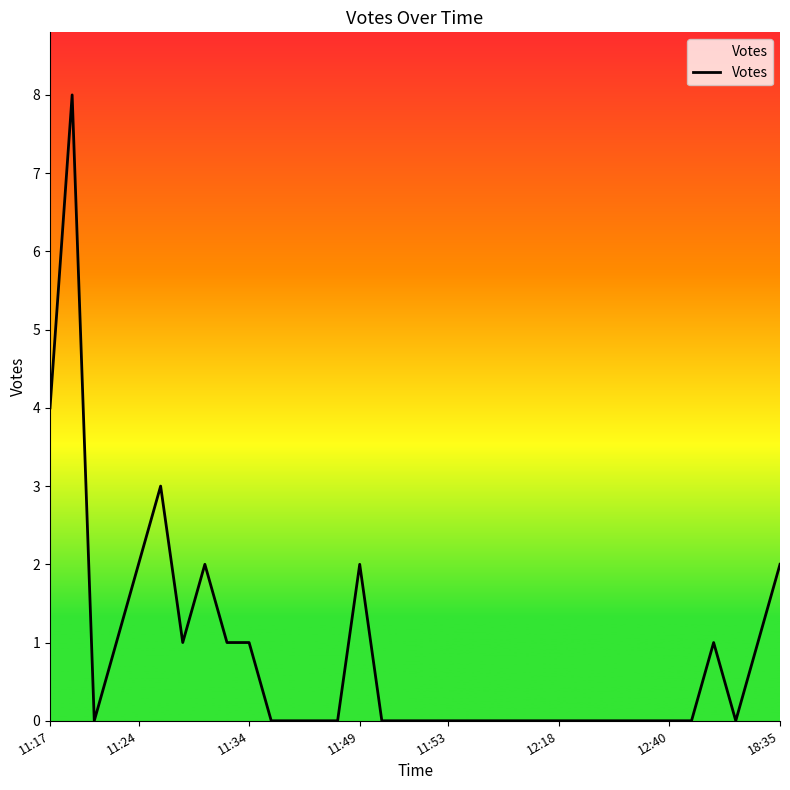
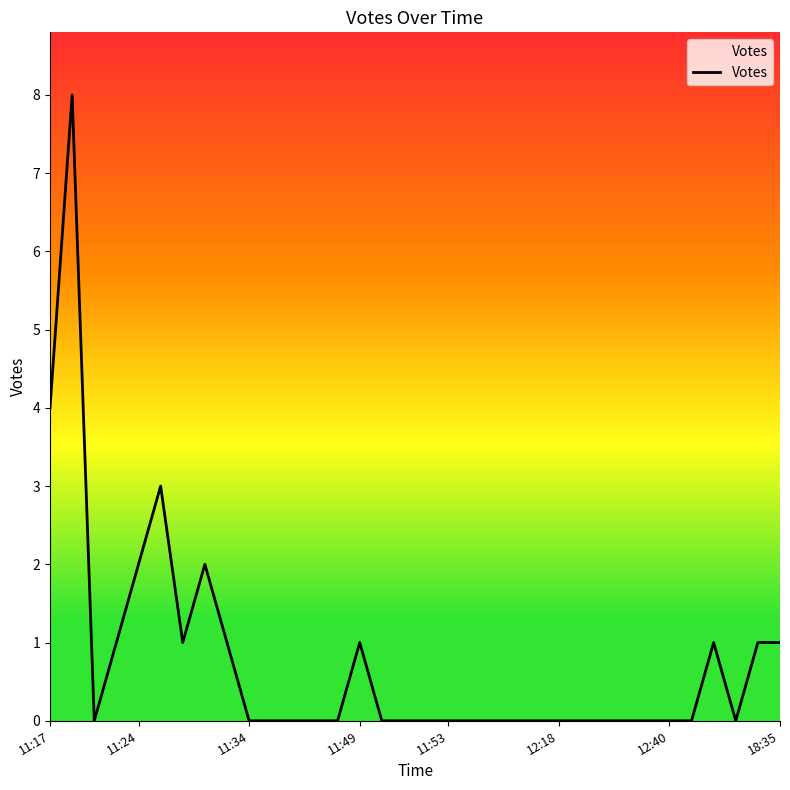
11:34: 1 -> 0
11:49: 2 -> 1
18:35: 2 -> 1
